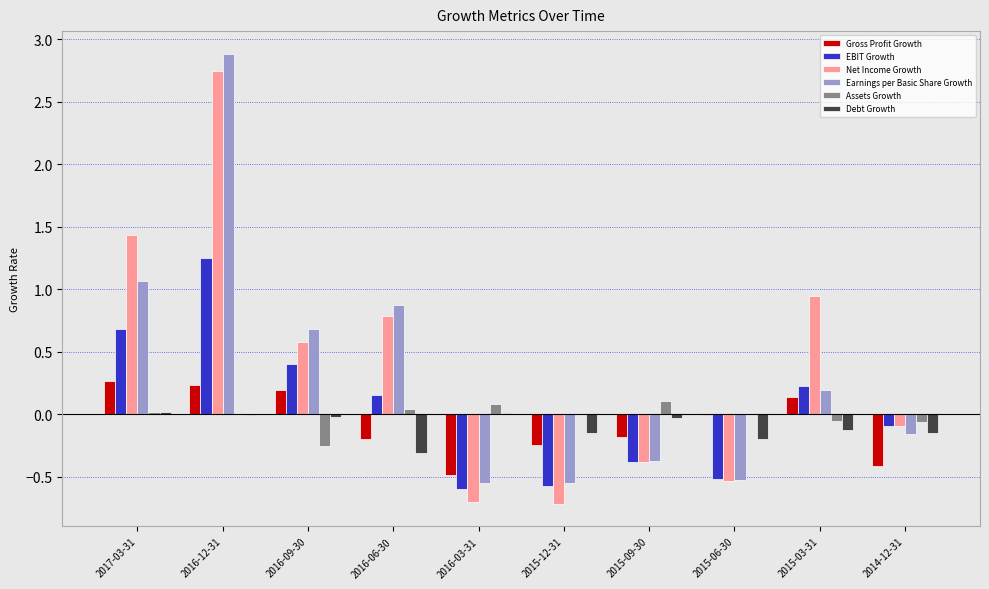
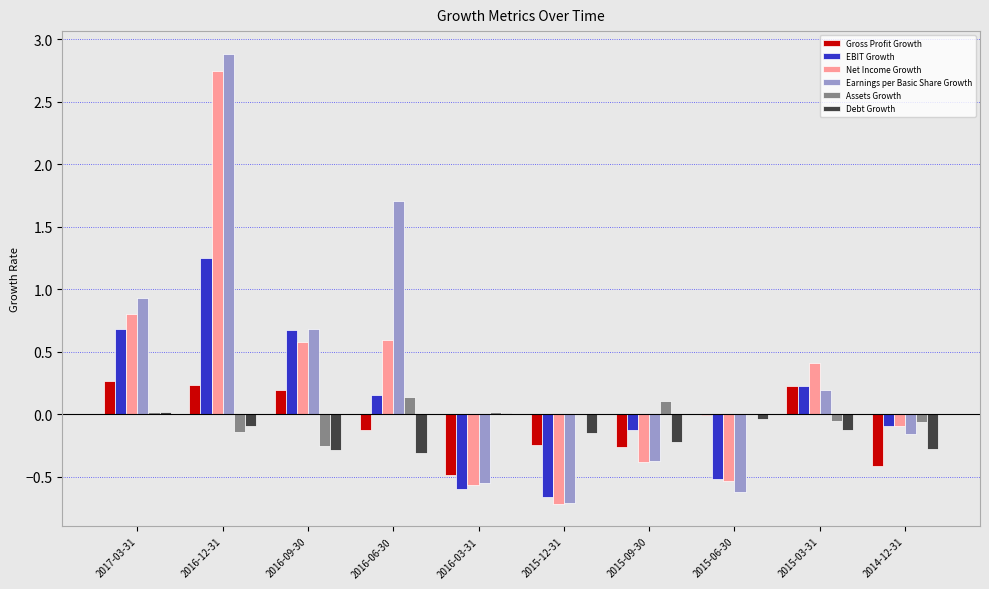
Net Income Growth, 2017-03-31: 1.44 -> 0.80
Earnings per Basic Share Growth, 2017-03-31: 1.06 -> 0.93
Assets Growth, 2016-12-31: 0.00 -> -0.14
Debt Growth, 2016-12-31: 0.00 -> -0.09
EBIT Growth, 2016-09-30: 0.40 -> 0.67
Debt Growth, 2016-09-30: -0.02 -> -0.29
Gross Profit Growth, 2016-06-30: -0.20 -> -0.13
Net Income Growth, 2016-06-30: 0.78 -> 0.59
Earnings per Basic Share Growth, 2016-06-30: 0.88 -> 1.71
Assets Growth, 2016-06-30: 0.04 -> 0.14
Net Income Growth, 2016-03-31: -0.71 -> -0.56
Assets Growth, 2016-03-31: 0.08 -> 0.01
EBIT Growth, 2015-12-31: -0.58 -> -0.67
Earnings per Basic Share Growth, 2015-12-31: -0.55 -> -0.71
Gross Profit Growth, 2015-09-30: -0.18 -> -0.26
EBIT Growth, 2015-09-30: -0.38 -> -0.12
Debt Growth, 2015-09-30: -0.03 -> -0.23
Earnings per Basic Share Growth, 2015-06-30: -0.52 -> -0.62
Debt Growth, 2015-06-30: -0.20 -> -0.04
Gross Profit Growth, 2015-03-31: 0.14 -> 0.23
Net Income Growth, 2015-03-31: 0.95 -> 0.41
Debt Growth, 2014-12-31: -0.15 -> -0.28
